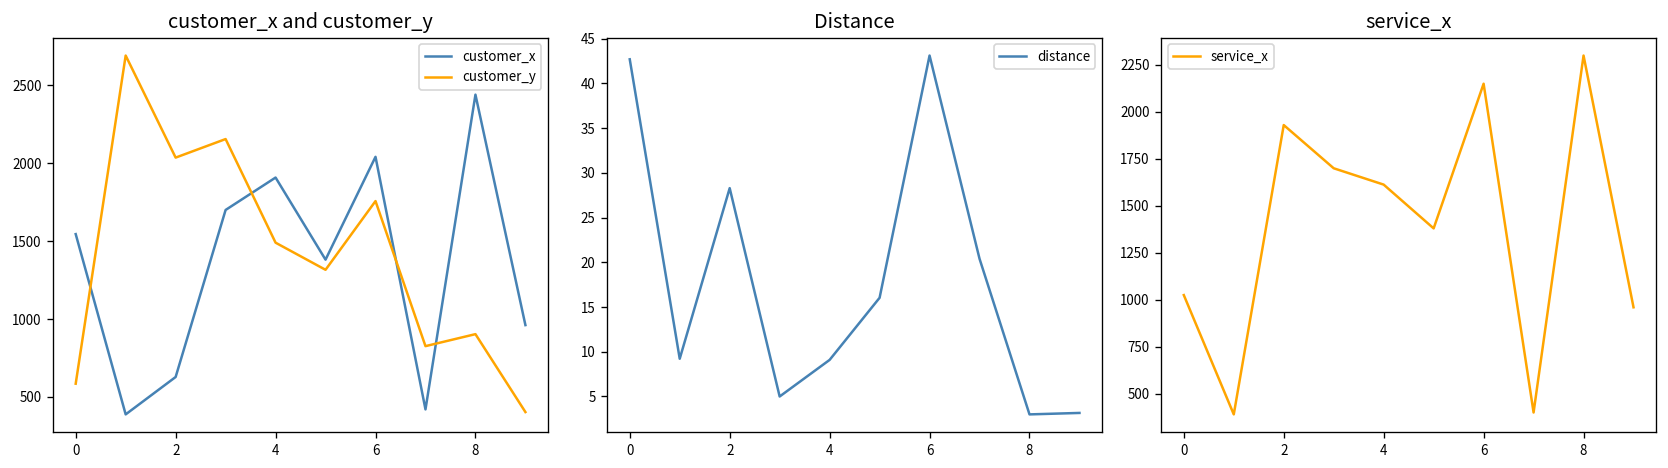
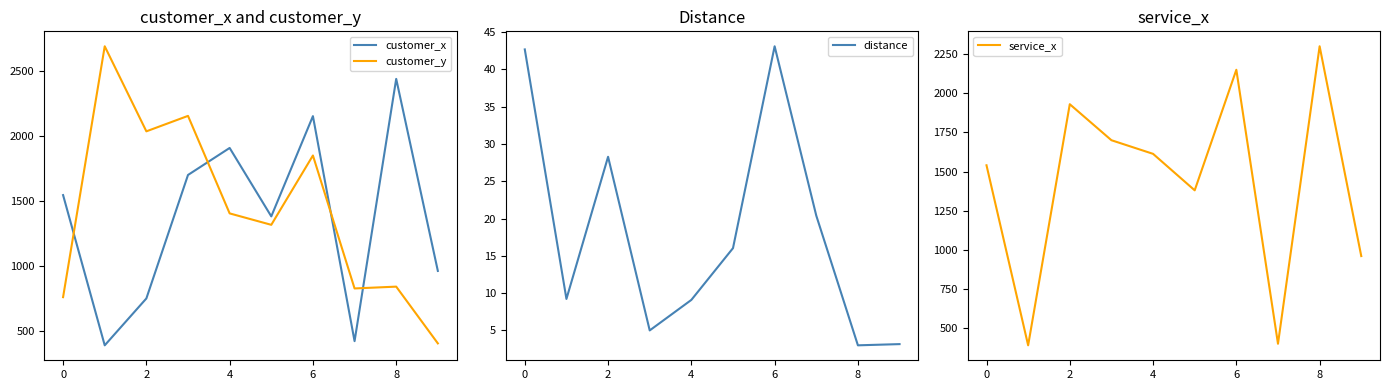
customer_x and customer_y, customer_y, 0: 590 -> 760
customer_x and customer_y, customer_x, 2: 630 -> 750
customer_x and customer_y, customer_y, 4: 1490 -> 1400
customer_x and customer_y, customer_x, 6: 2040 -> 2150
customer_x and customer_y, customer_y, 6: 1760 -> 1850
customer_x and customer_y, customer_y, 8: 900 -> 840
service_x, 0: 1030 -> 1540
